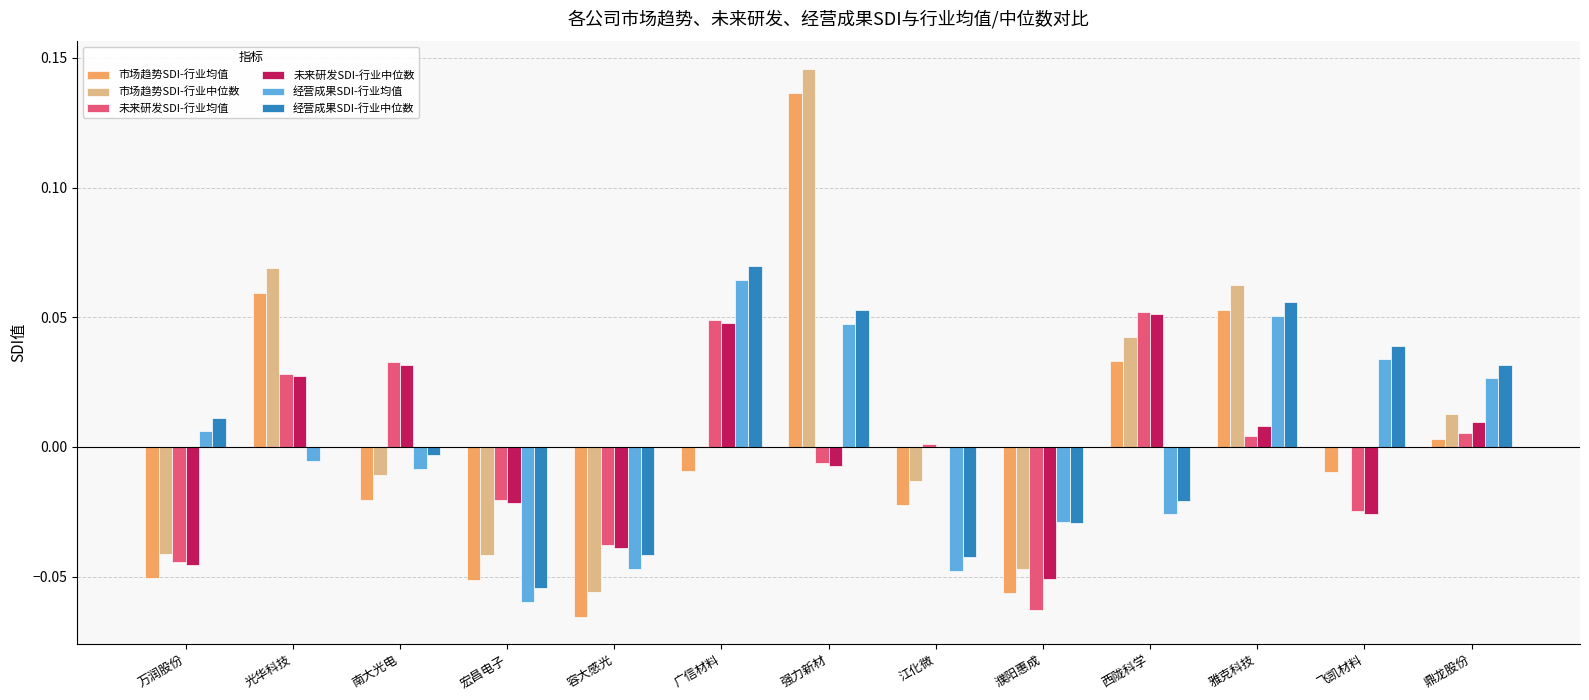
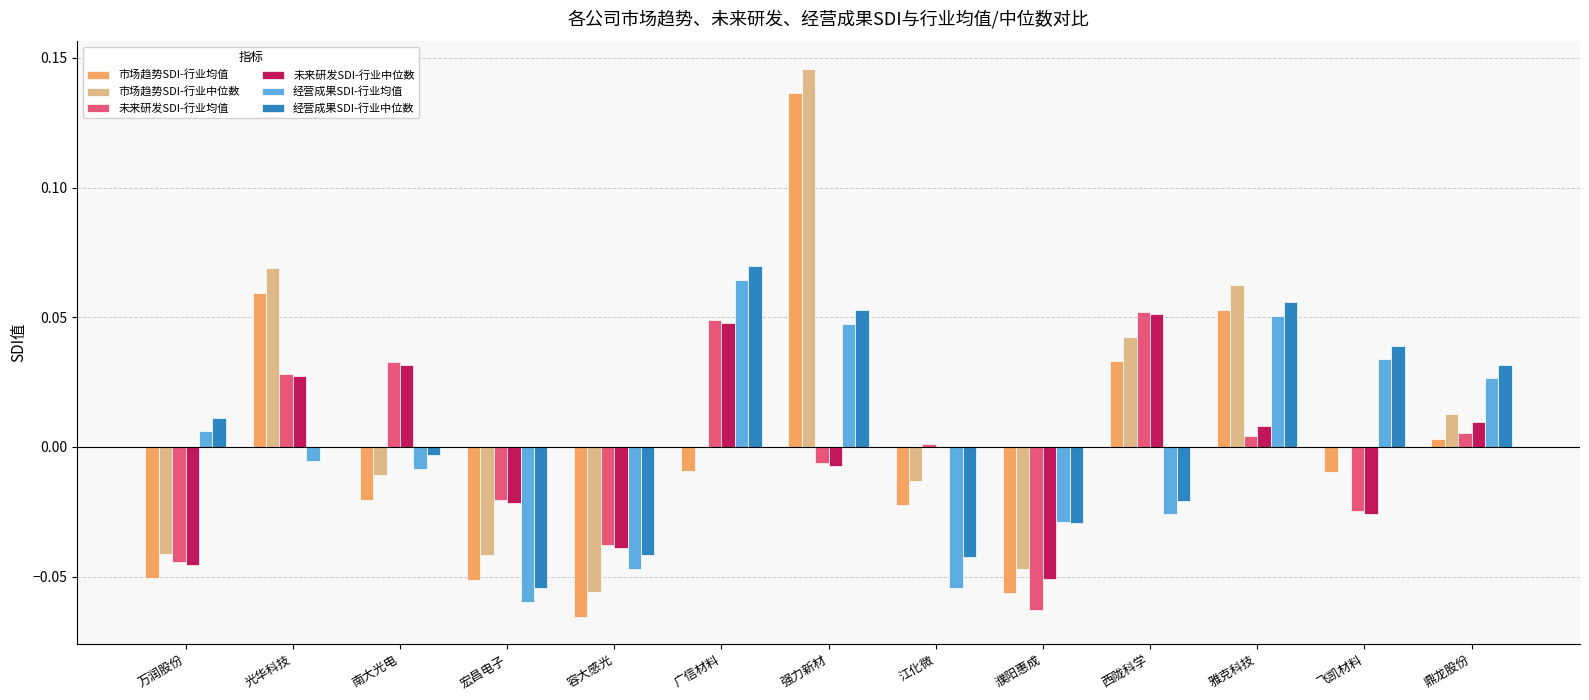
经营成果SDI-行业均值, 江化微: -0.048 -> -0.054
